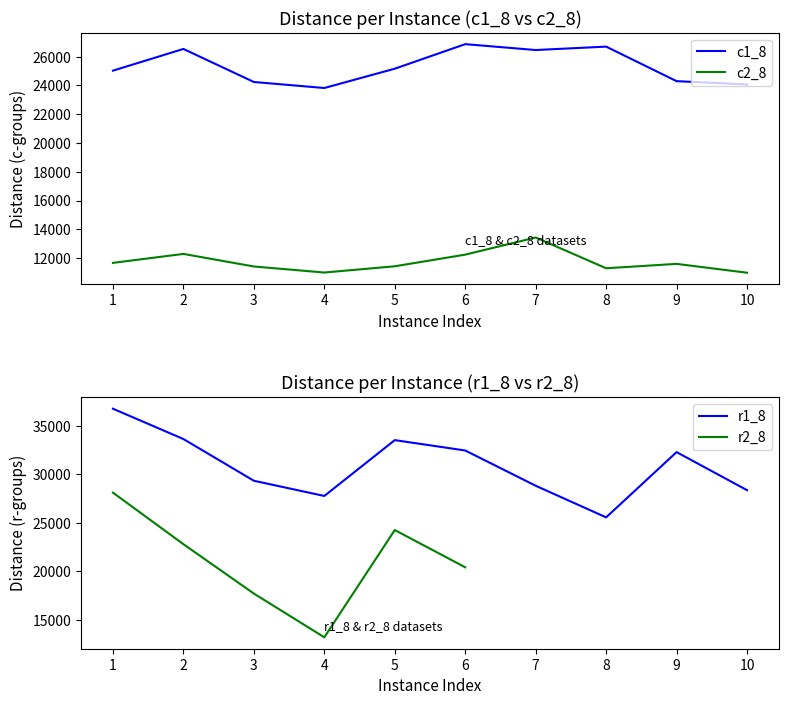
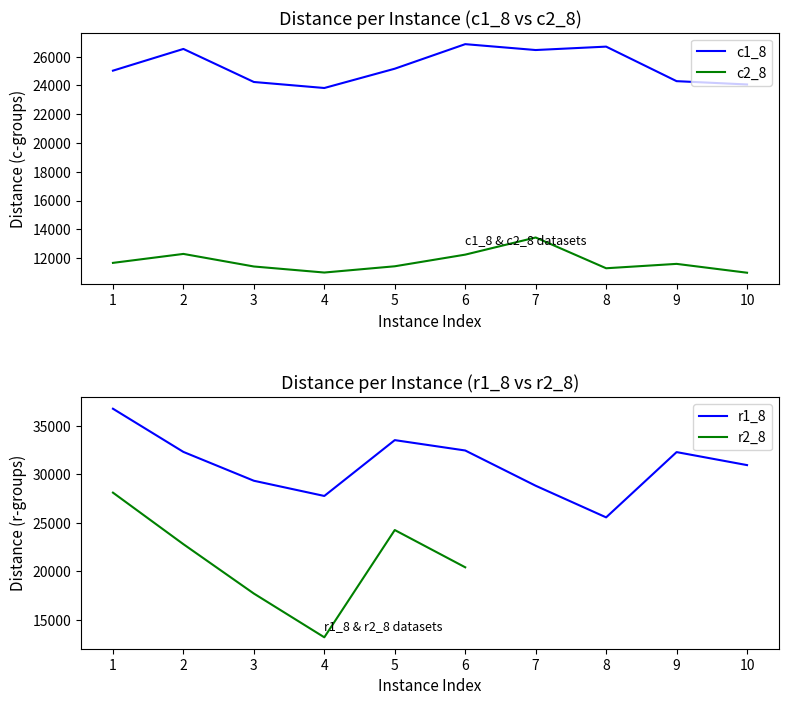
Distance per Instance (r1_8 vs r2_8), r1_8, 2: 34000 -> 32000
Distance per Instance (r1_8 vs r2_8), r1_8, 10: 28000 -> 31000
